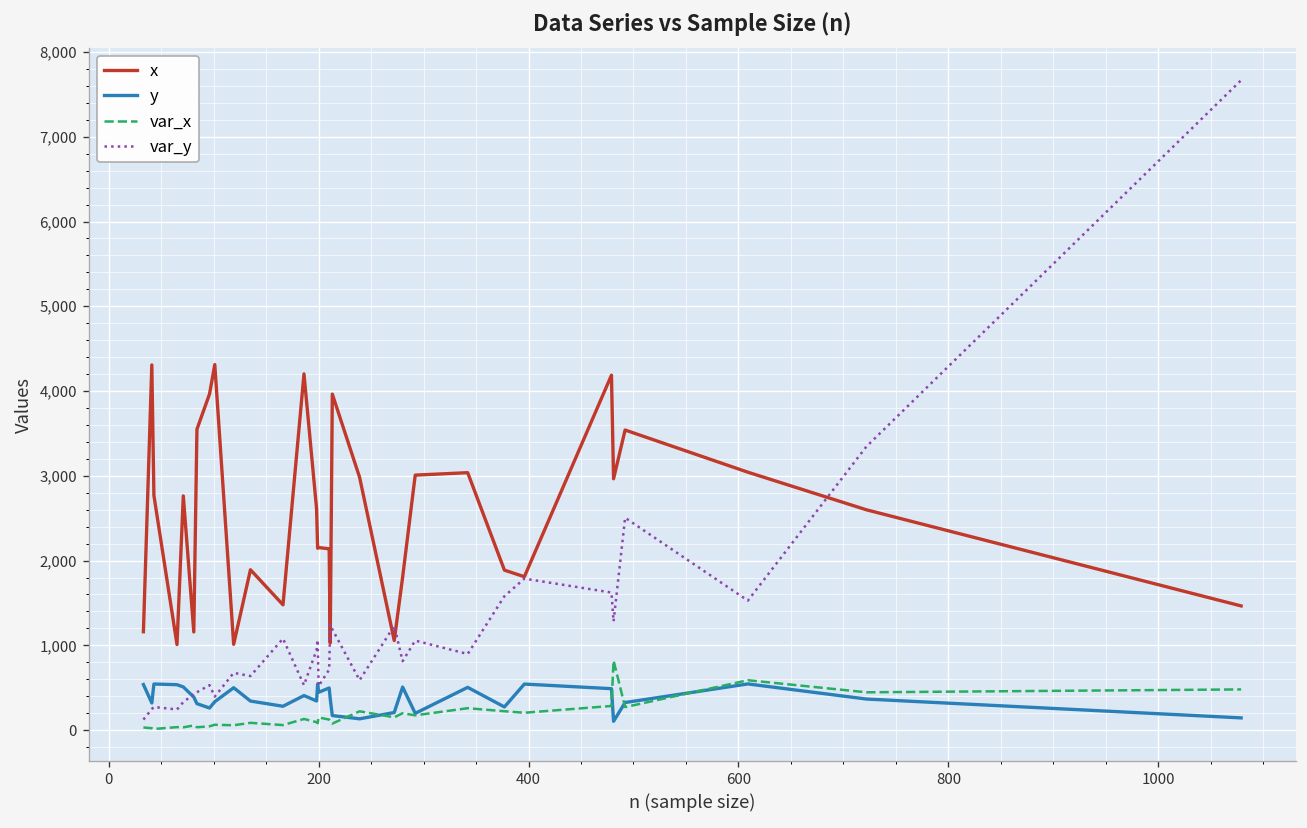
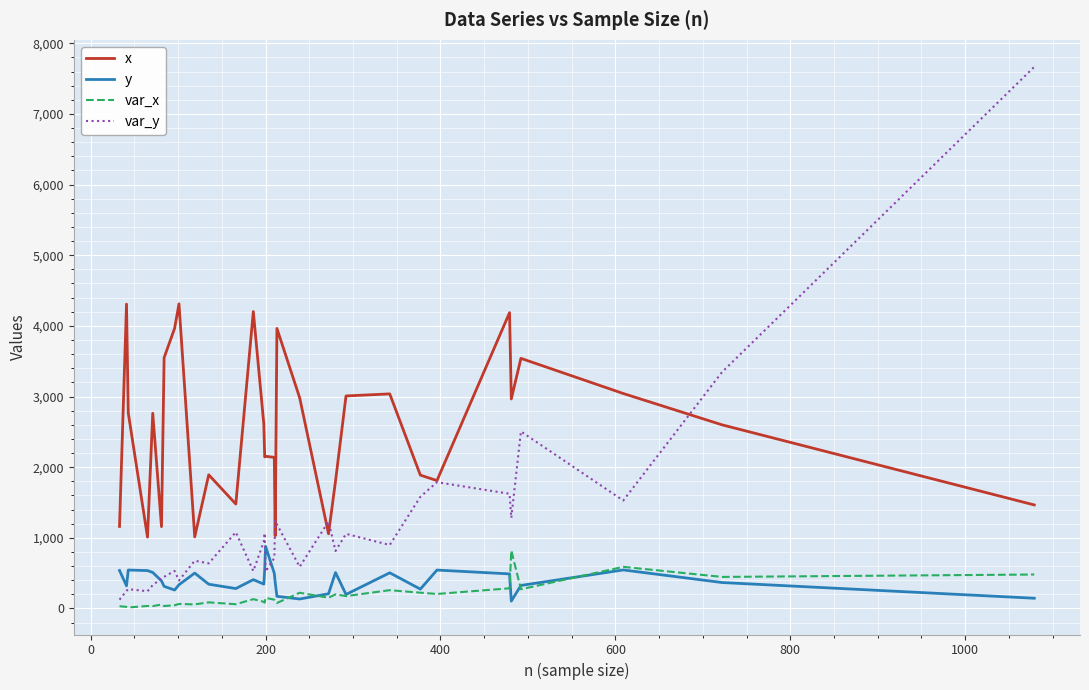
y, 200: 400 -> 900
